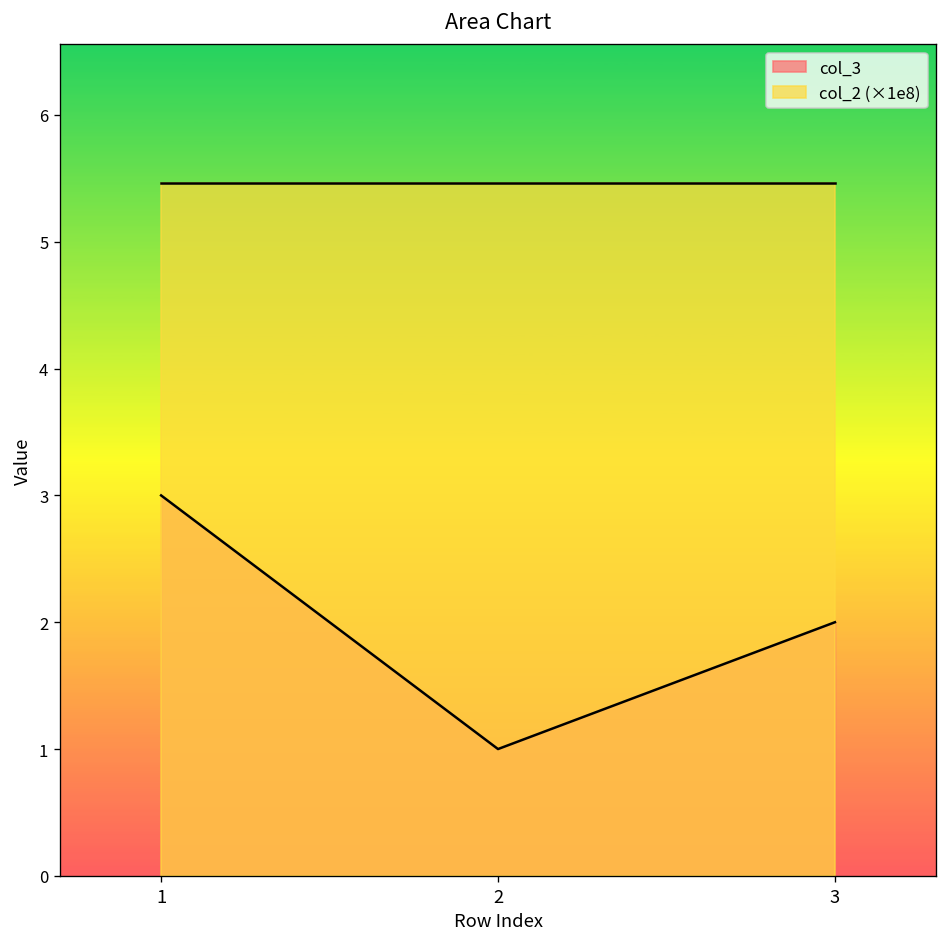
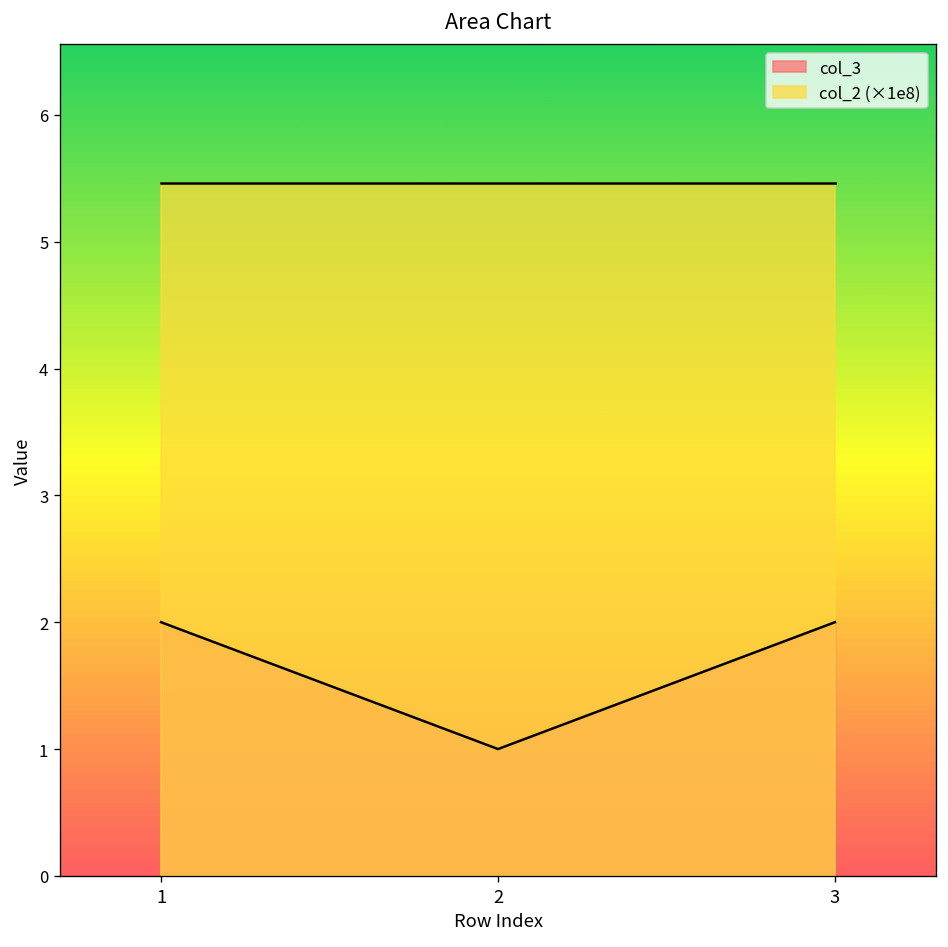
col_3, 1: 3 -> 2
